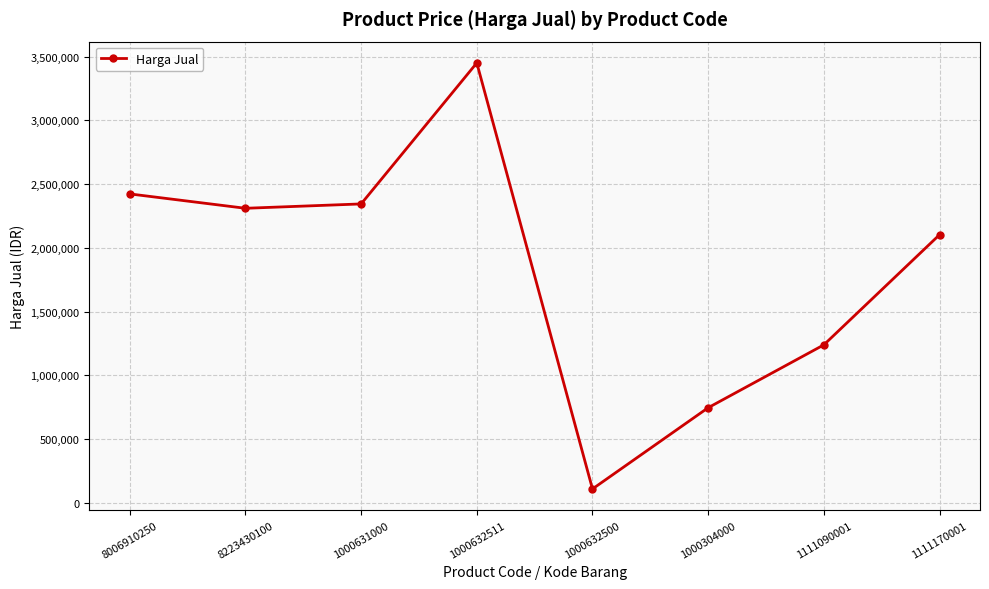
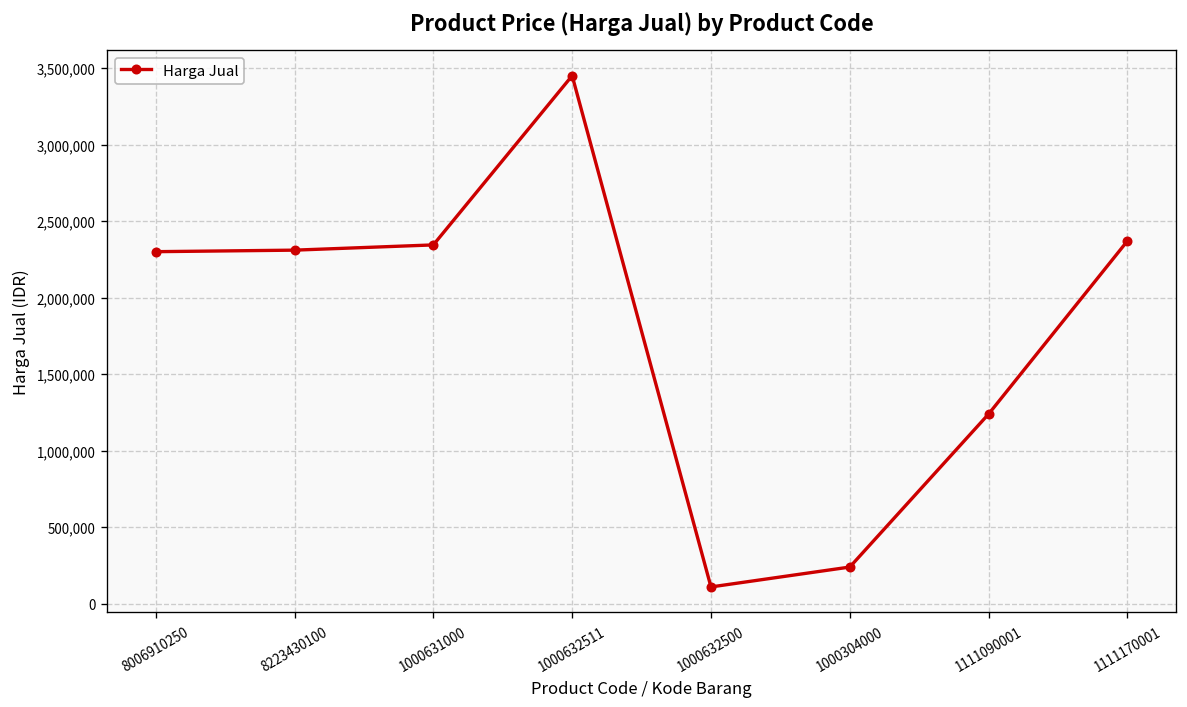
8006910250: 2,420,000 -> 2,300,000
1000304000: 750,000 -> 240,000
1111170001: 2,100,000 -> 2,370,000
